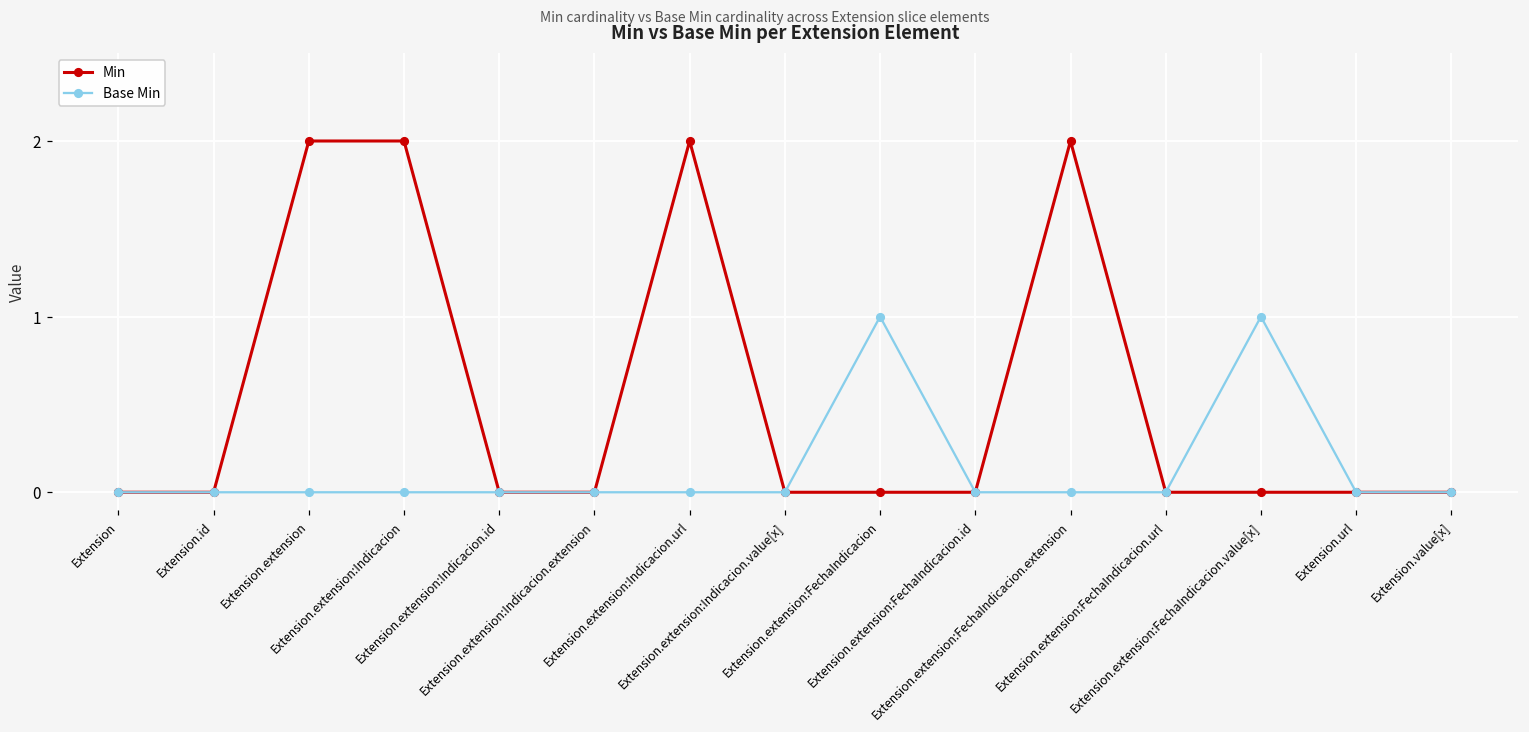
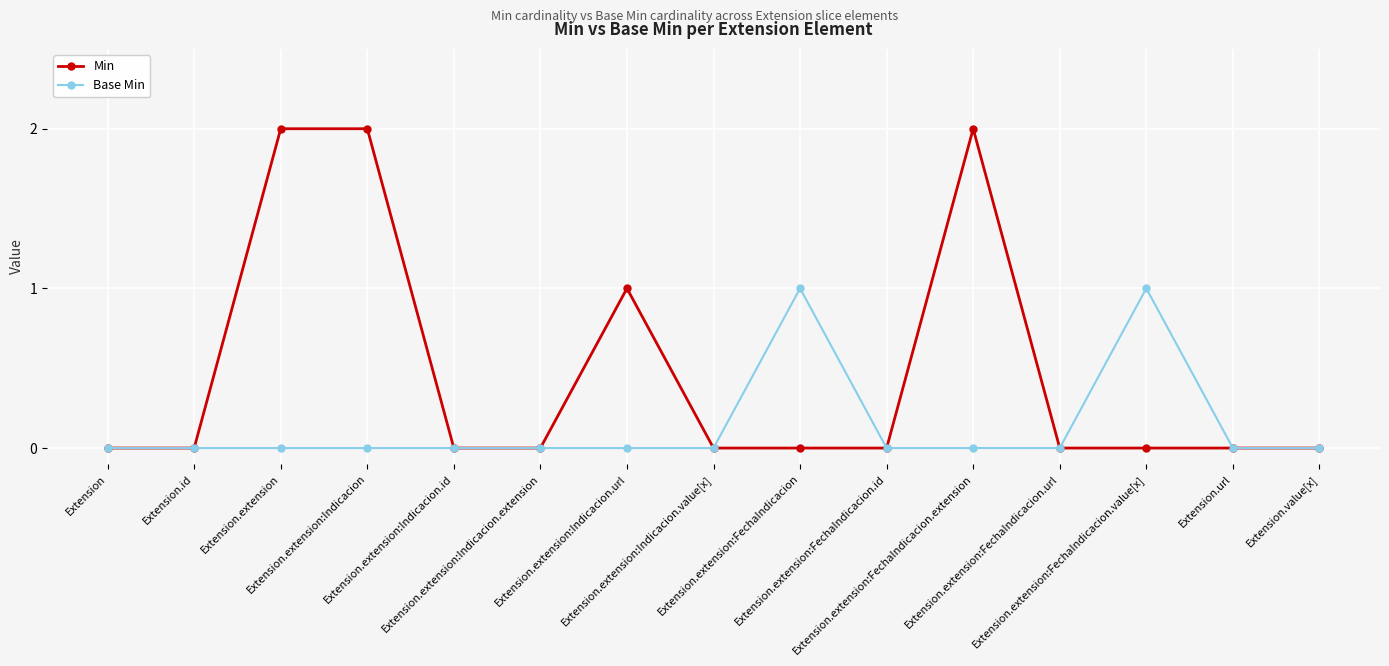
Min, Extension.extension:Indicacion.url: 2 -> 1
